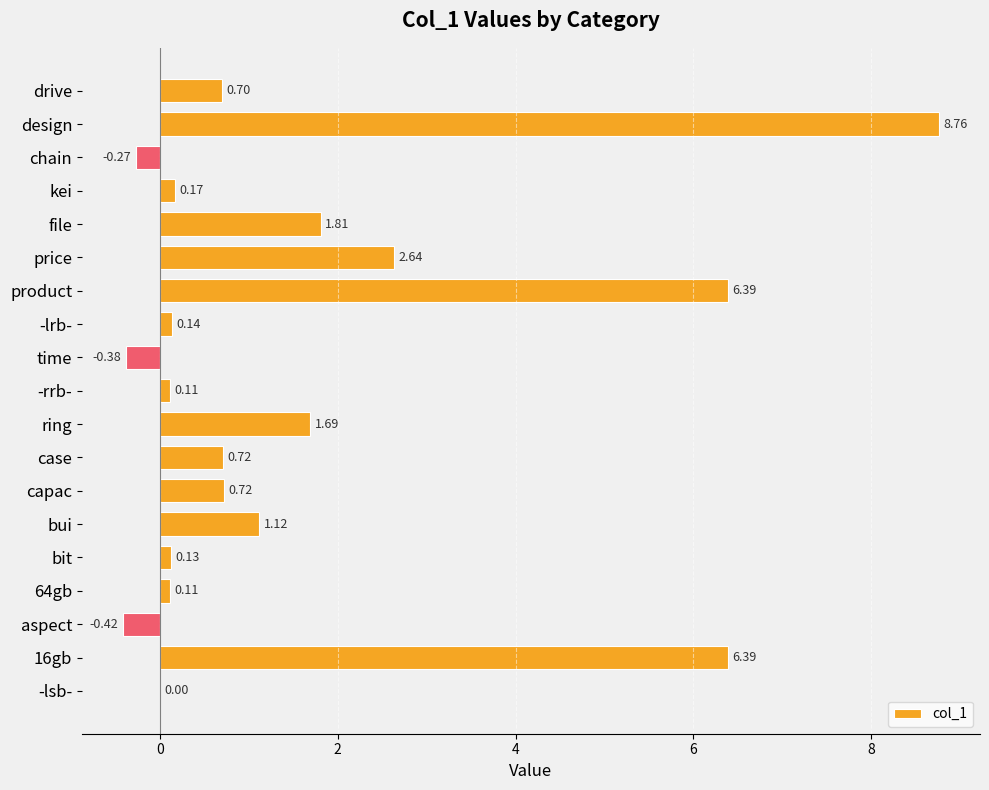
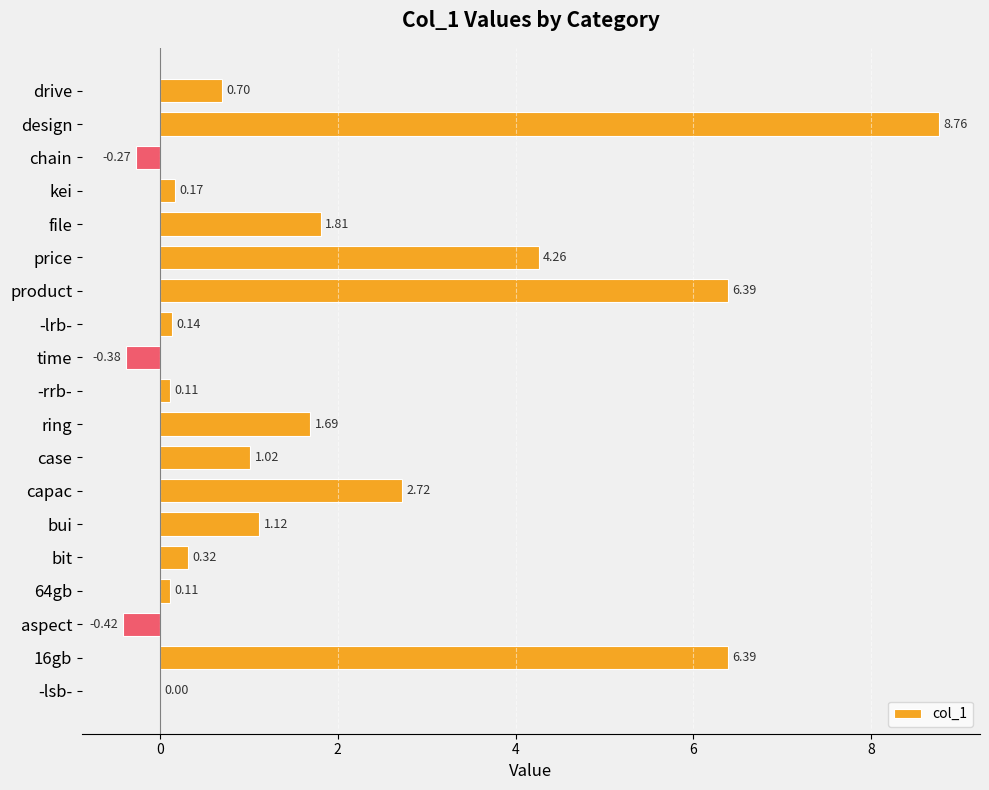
price: 2.64 -> 4.26
case: 0.72 -> 1.02
capac: 0.72 -> 2.72
bit: 0.13 -> 0.32
